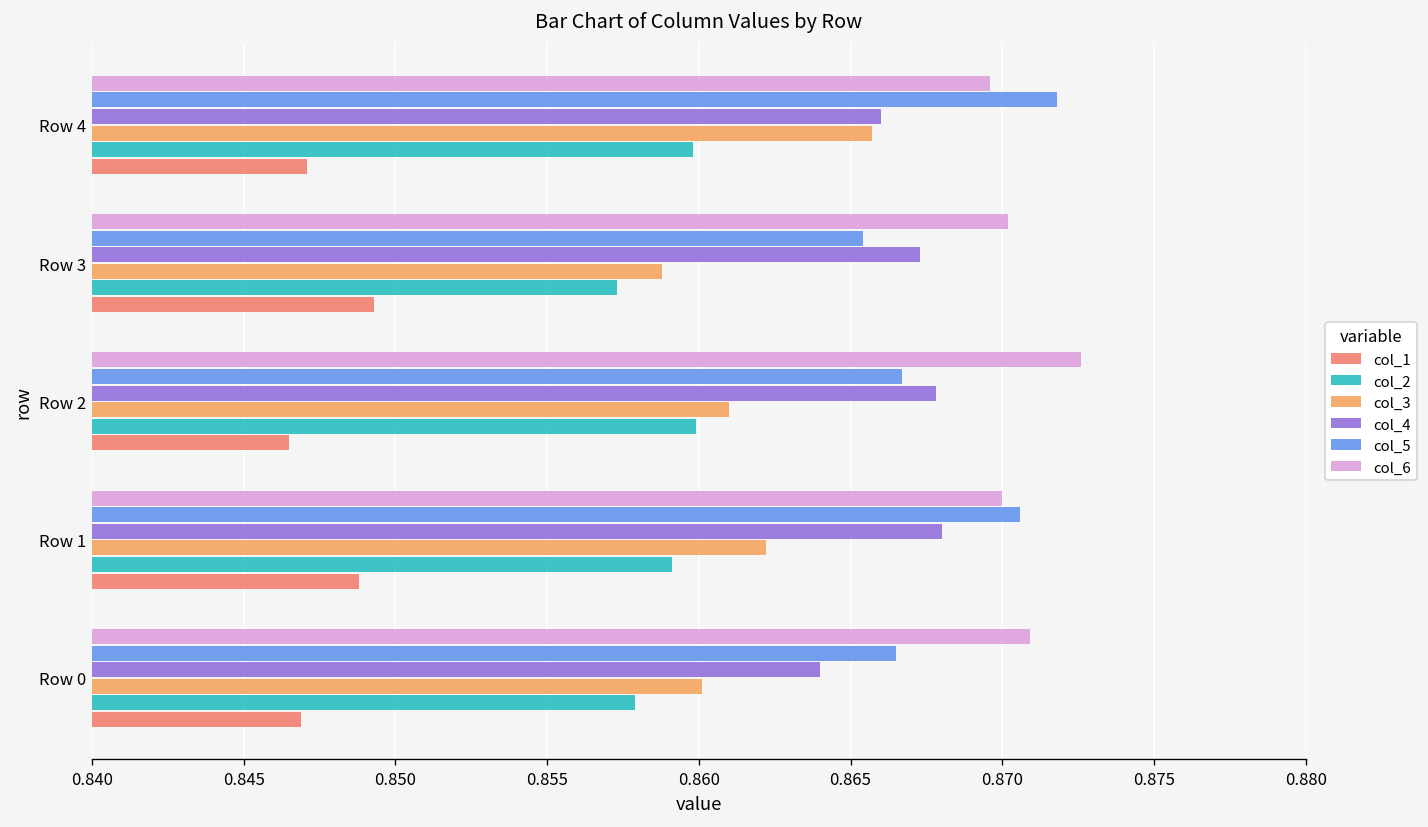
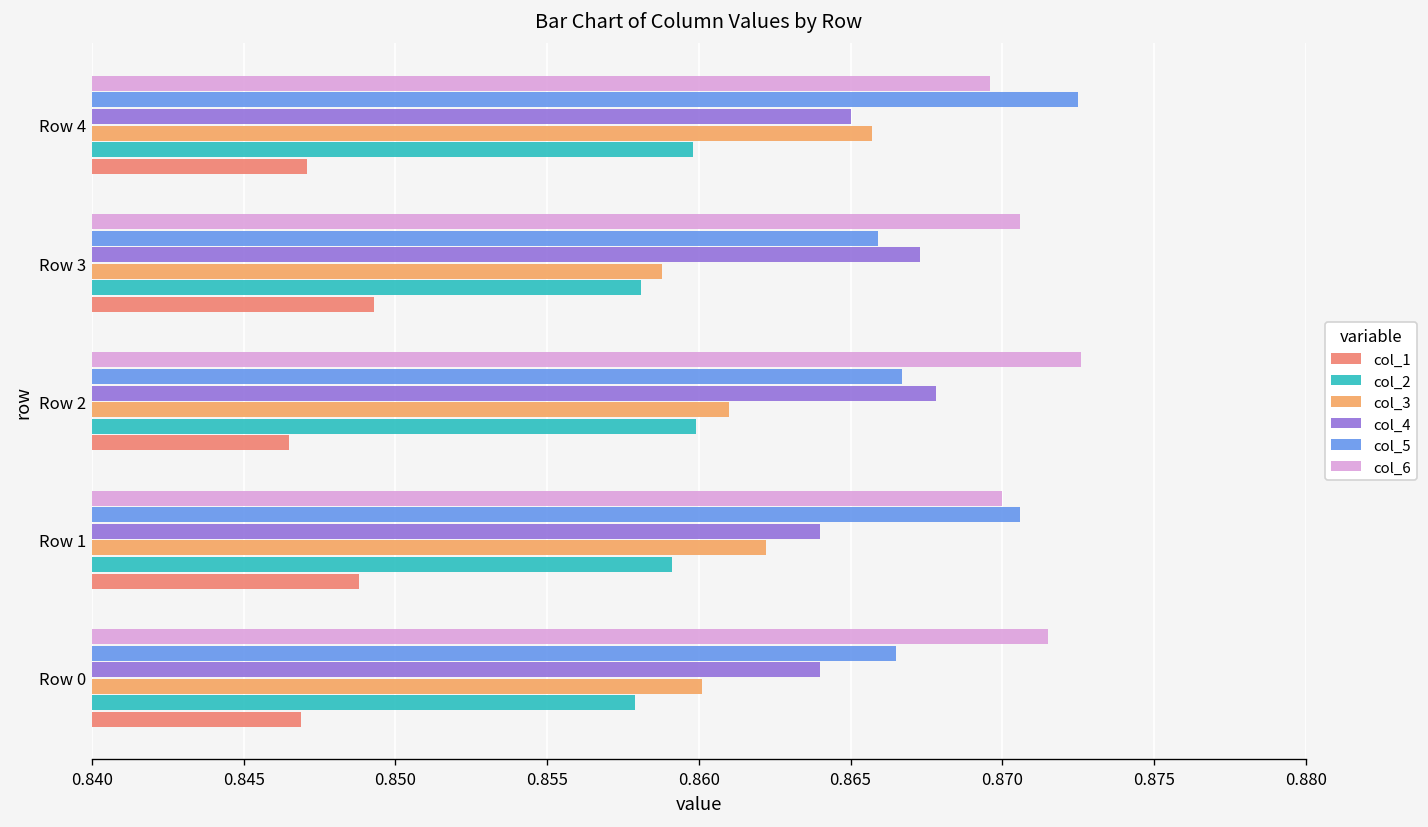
col_5, Row 4: 0.8718 -> 0.8725
col_4, Row 4: 0.866 -> 0.865
col_6, Row 3: 0.8702 -> 0.8706
col_5, Row 3: 0.8654 -> 0.8659
col_2, Row 3: 0.8573 -> 0.8581
col_4, Row 1: 0.868 -> 0.864
col_6, Row 0: 0.8709 -> 0.8715
